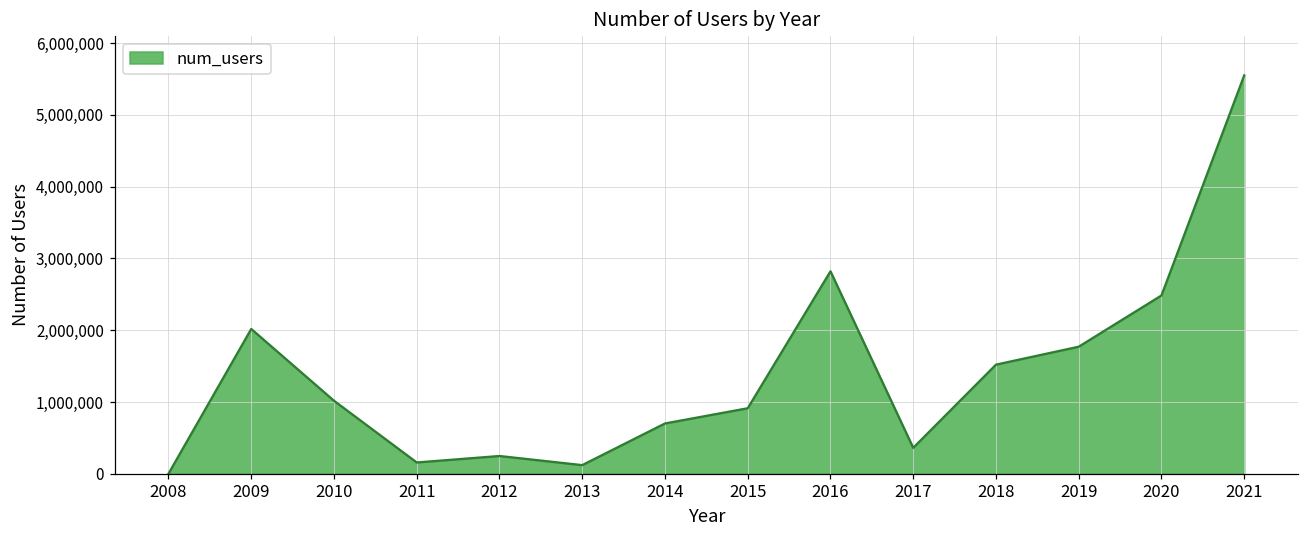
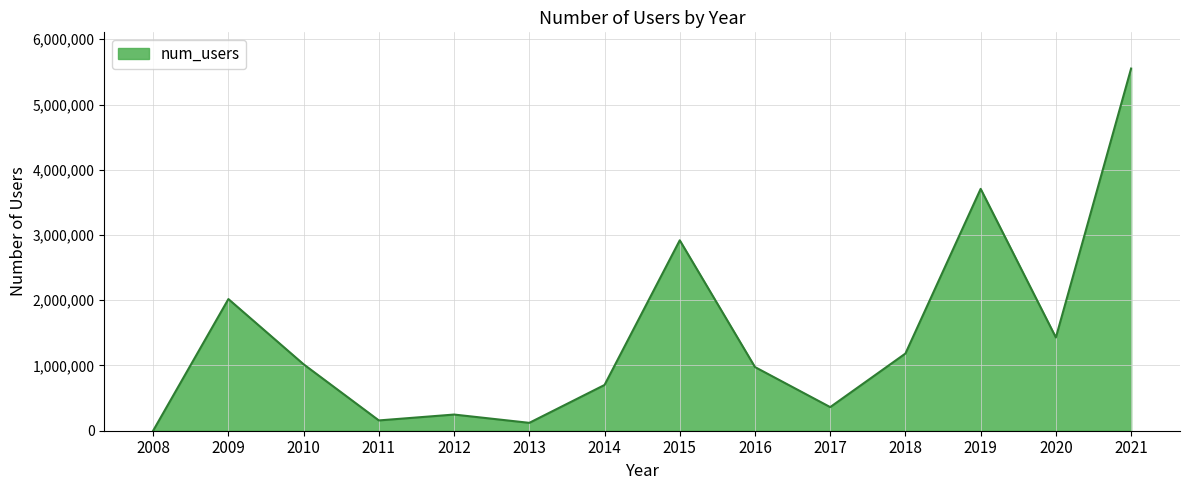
2015: 900,000 -> 2,900,000
2016: 2,800,000 -> 1,000,000
2018: 1,500,000 -> 1,200,000
2019: 1,800,000 -> 3,700,000
2020: 2,500,000 -> 1,400,000
